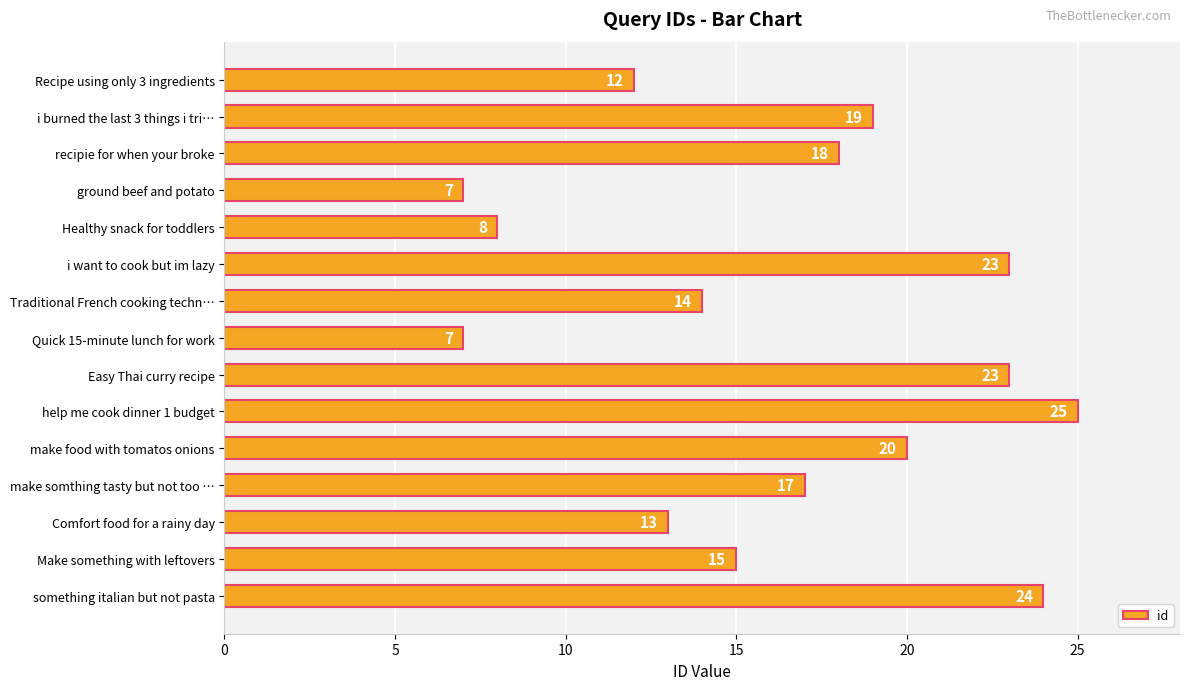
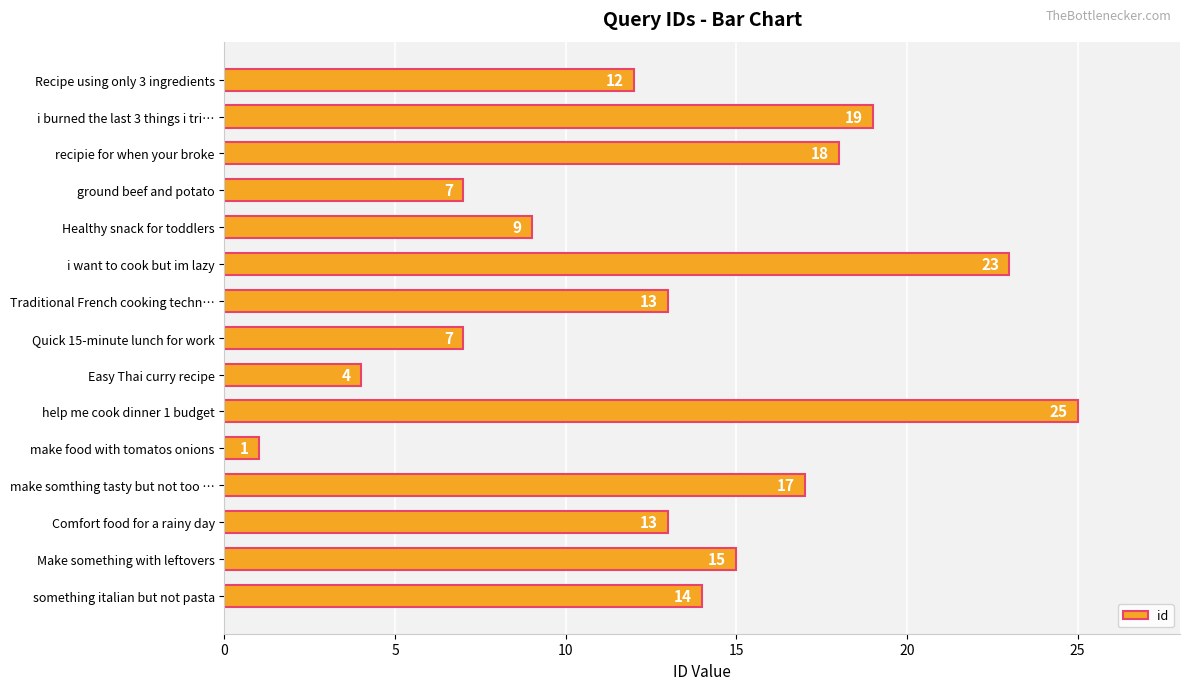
Healthy snack for toddlers: 8 -> 9
Traditional French cooking techn…: 14 -> 13
Easy Thai curry recipe: 23 -> 4
make food with tomatos onions: 20 -> 1
something italian but not pasta: 24 -> 14
